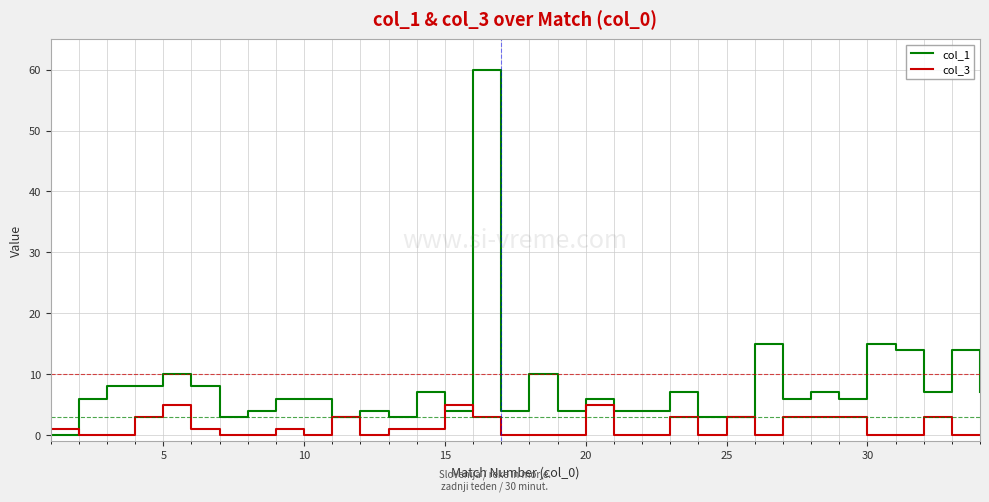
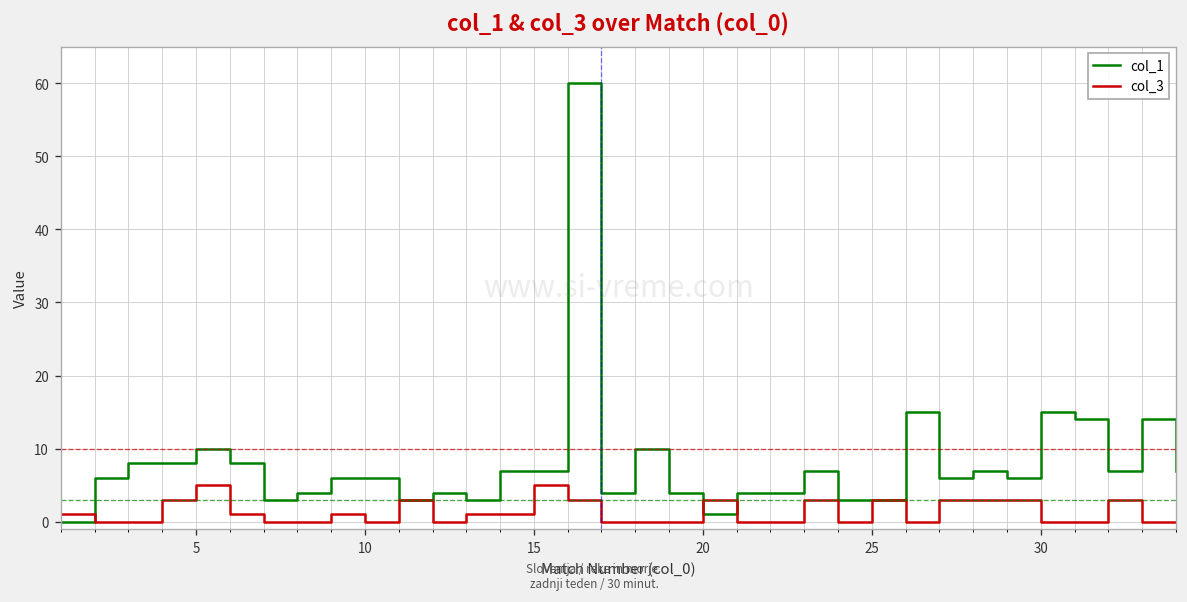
col_1, 15: 4 -> 7
col_1, 20: 6 -> 1
col_3, 20: 5 -> 3
